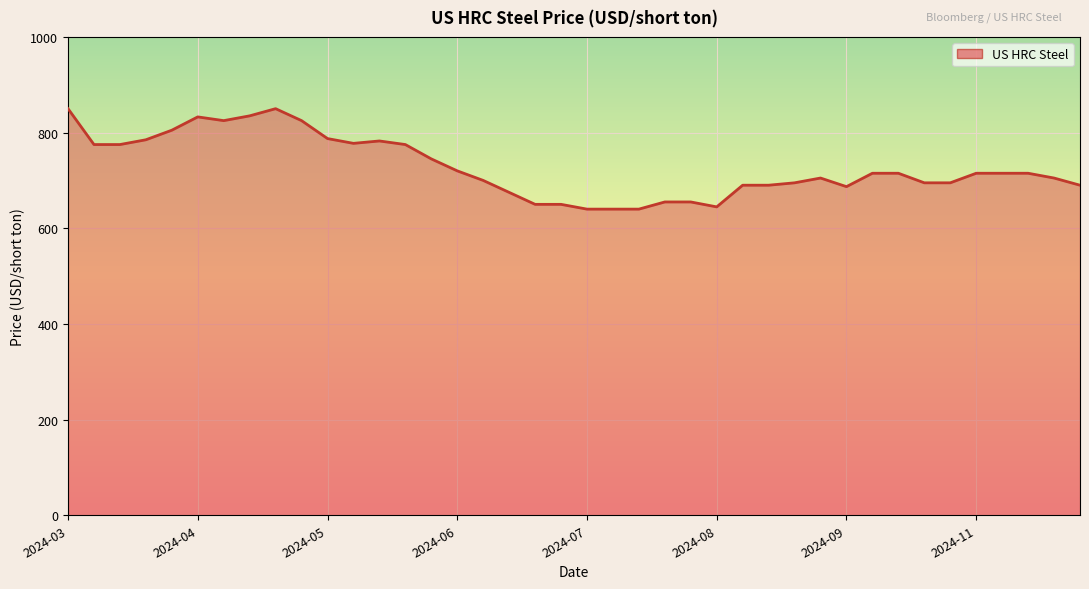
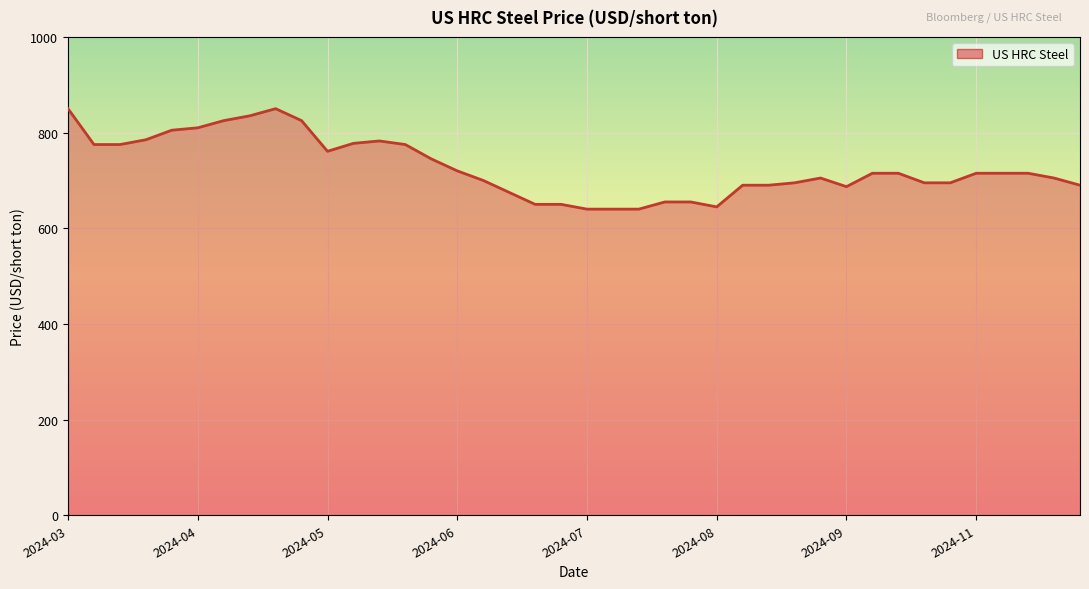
2024-04: 830 -> 810
2024-05: 790 -> 760
